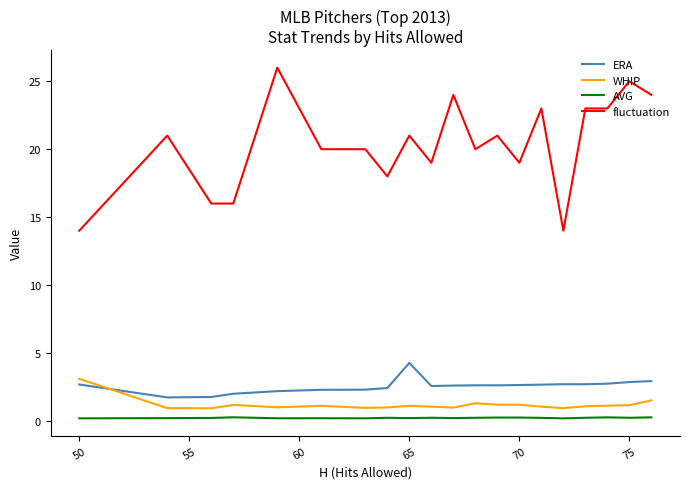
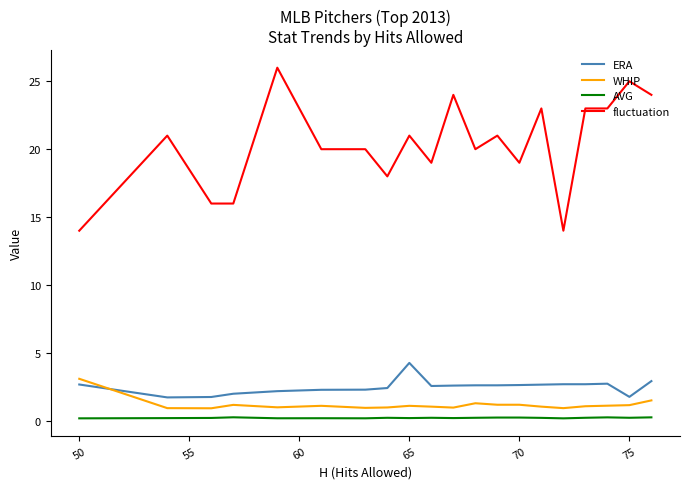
ERA, 75: 2.9 -> 1.8
